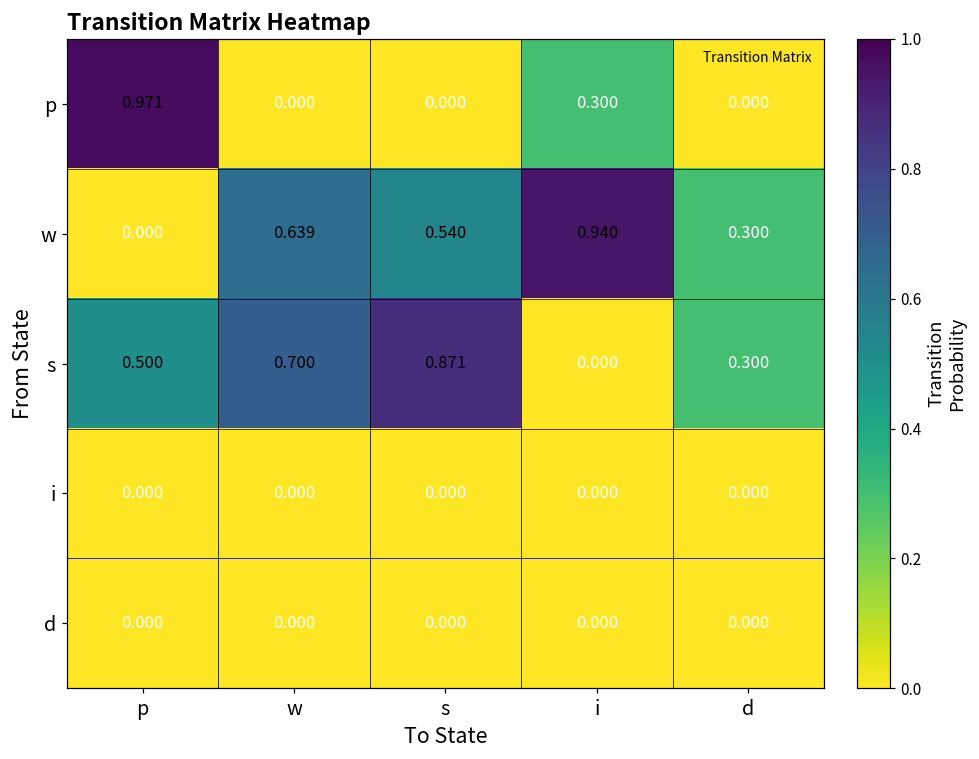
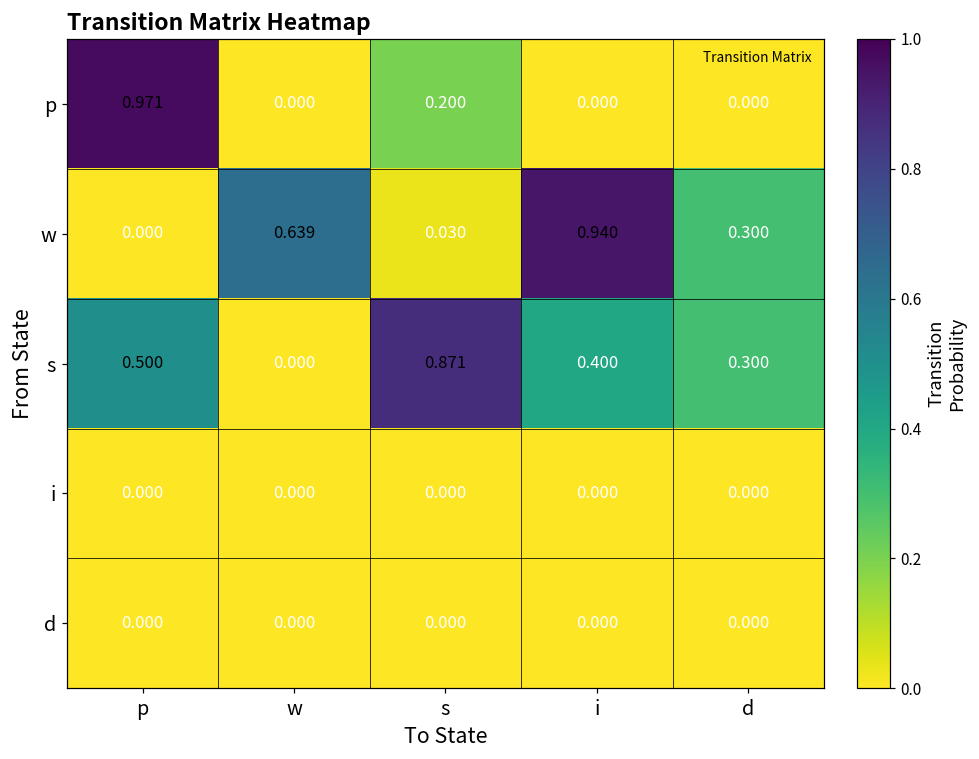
p, s: 0.000 -> 0.200
p, i: 0.300 -> 0.000
w, s: 0.540 -> 0.030
s, w: 0.700 -> 0.000
s, i: 0.000 -> 0.400
